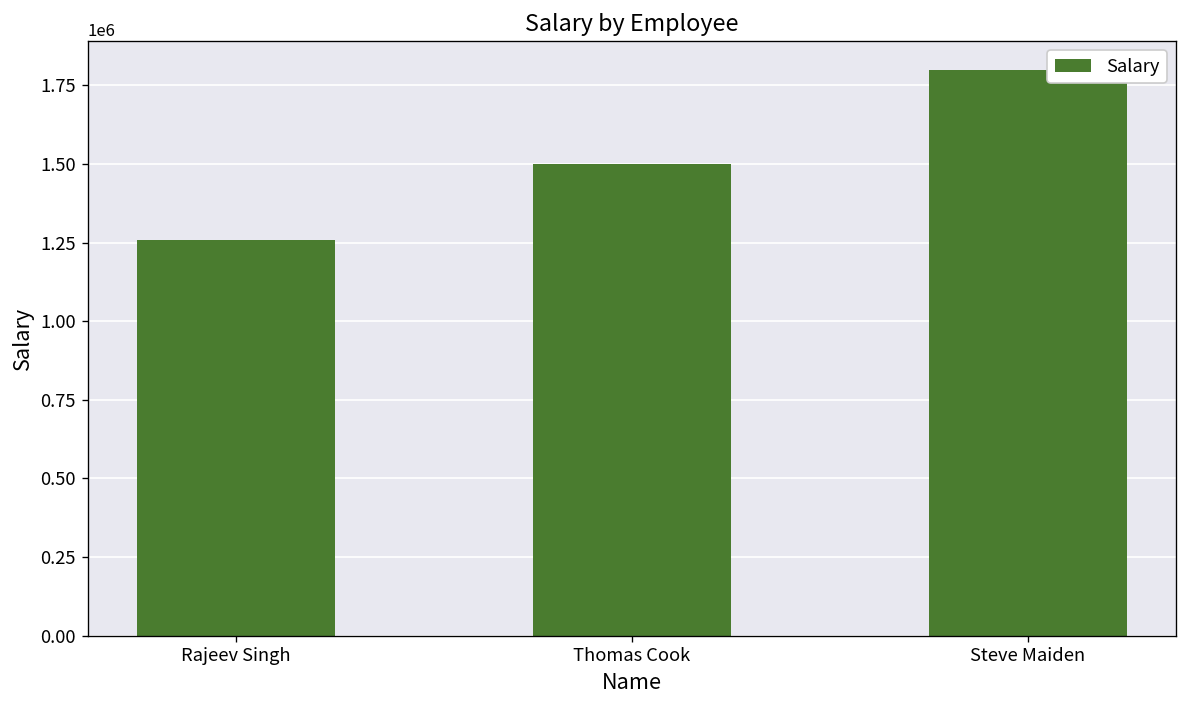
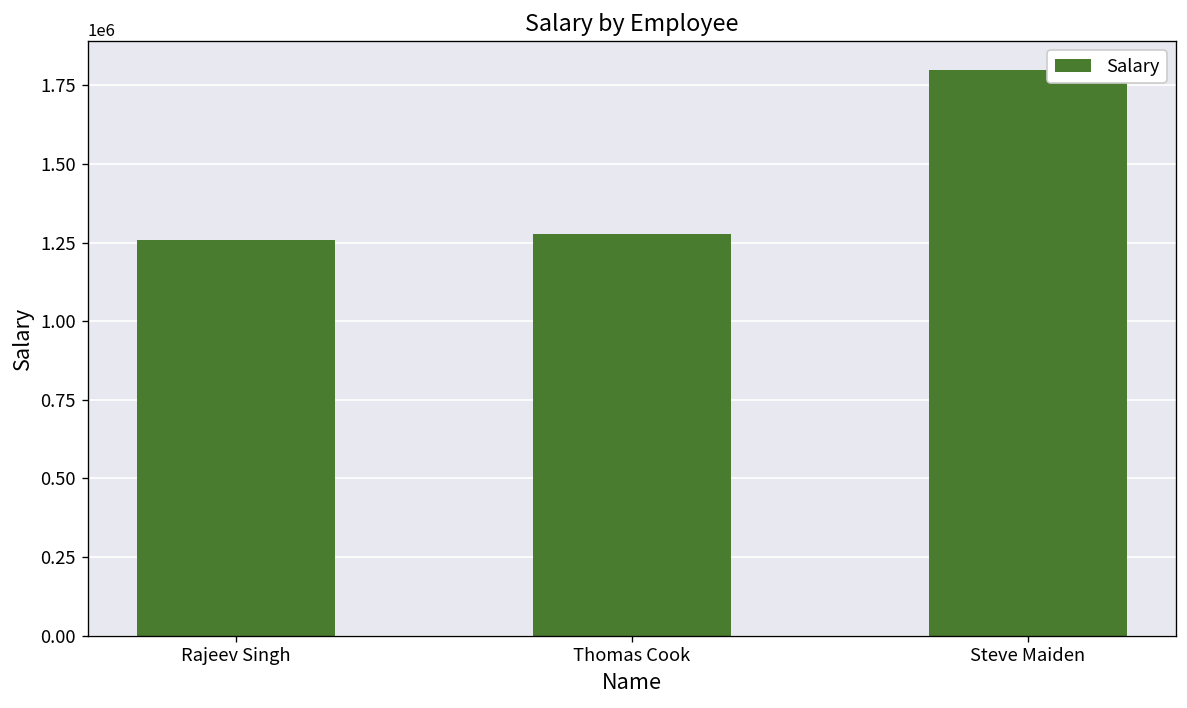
Thomas Cook: 1500000 -> 1280000
